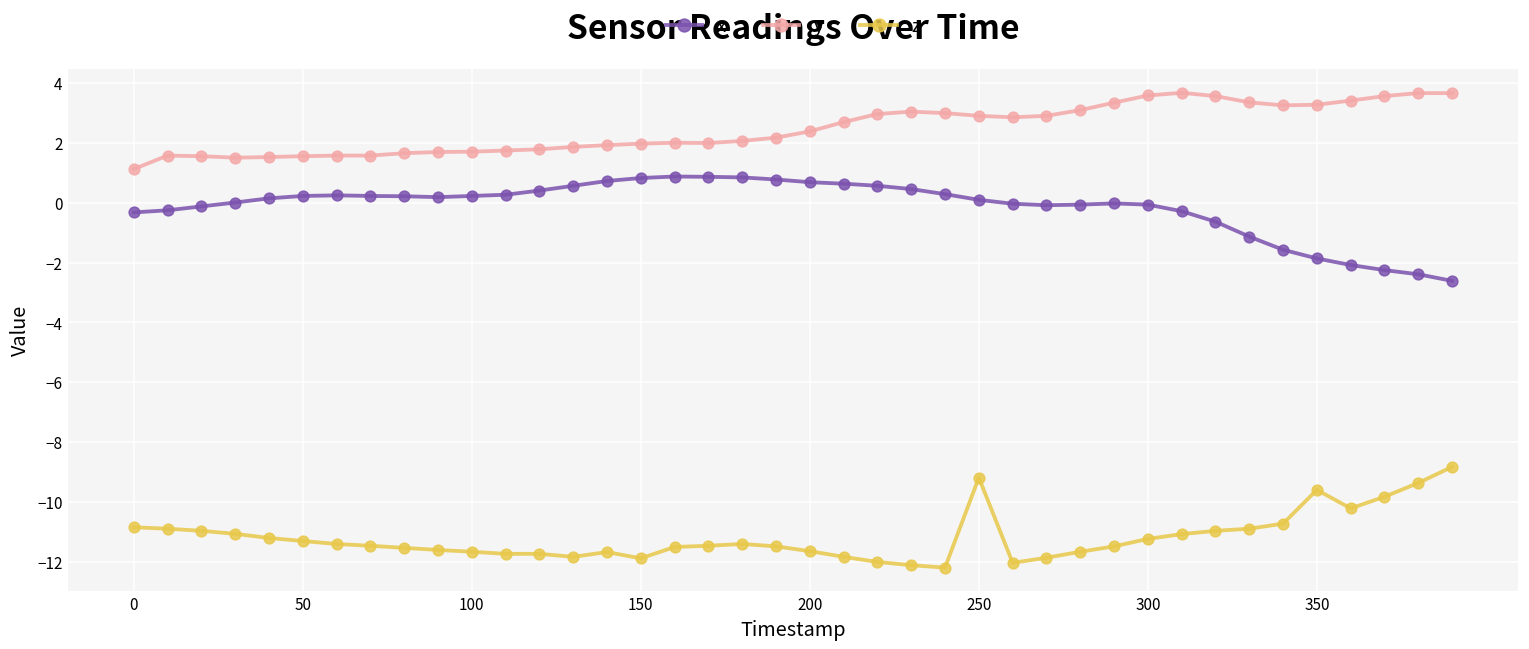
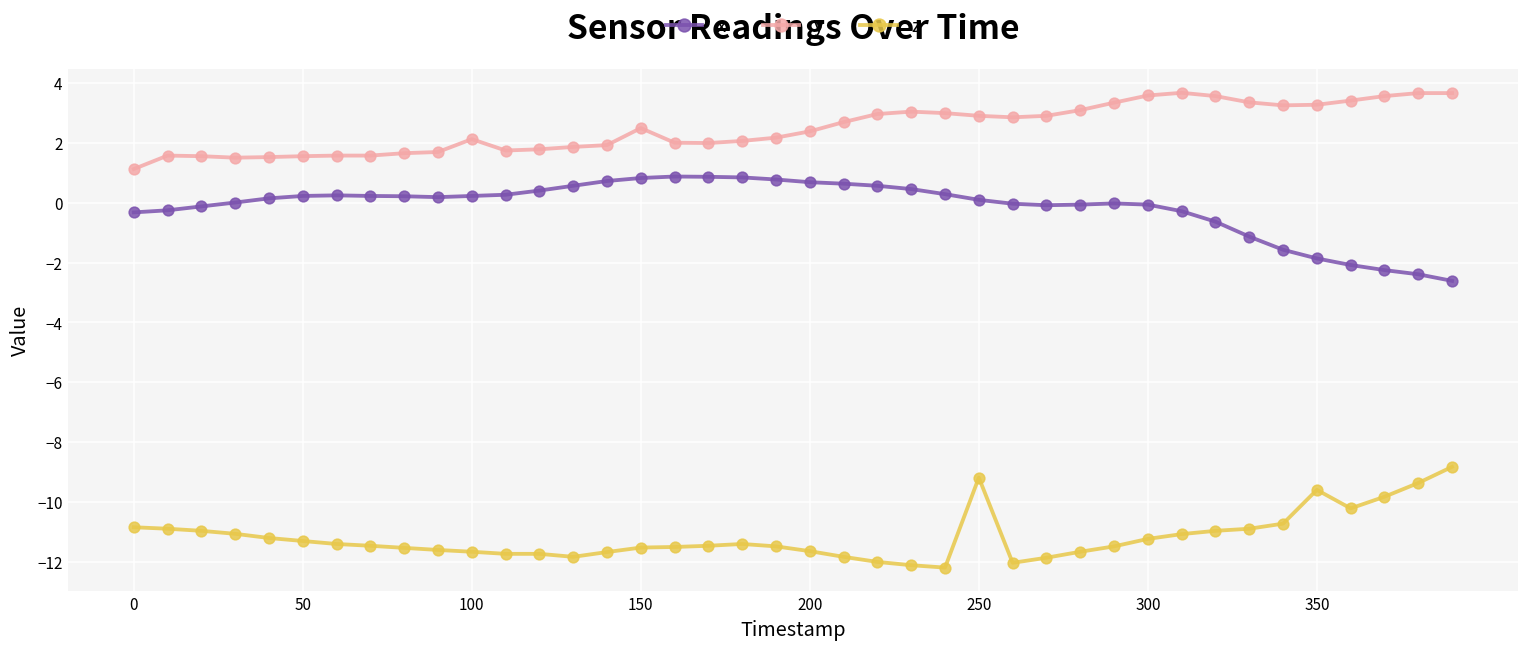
y, 100: 1.7 -> 2.1
y, 150: 2.0 -> 2.5
z, 150: -11.9 -> -11.5
